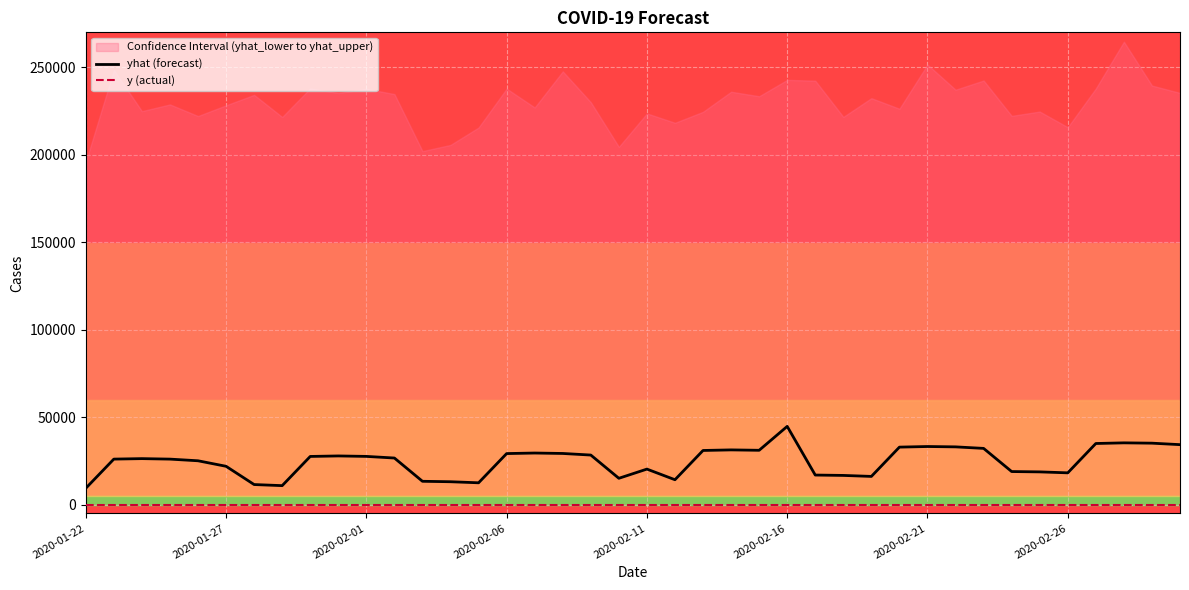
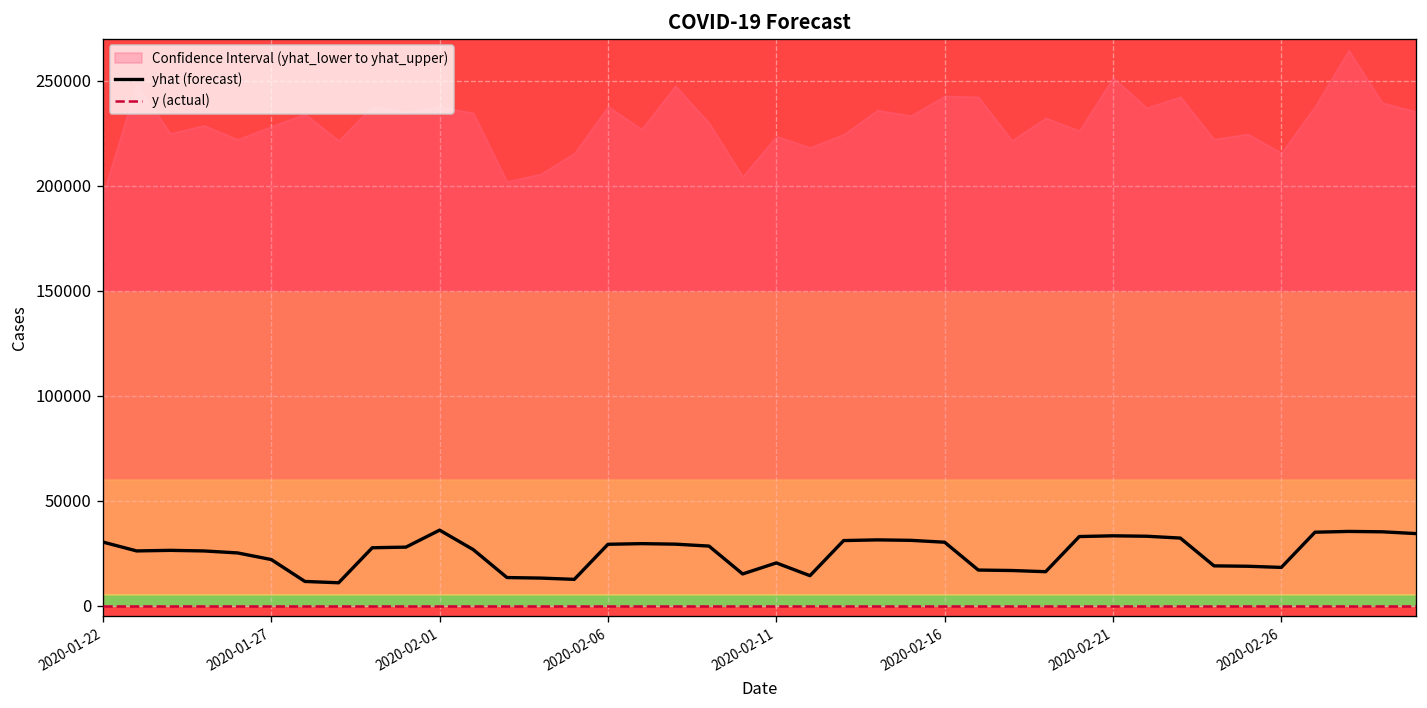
yhat (forecast), 2020-01-22: 9000 -> 30000
yhat (forecast), 2020-02-01: 28000 -> 36000
yhat (forecast), 2020-02-16: 45000 -> 30000
